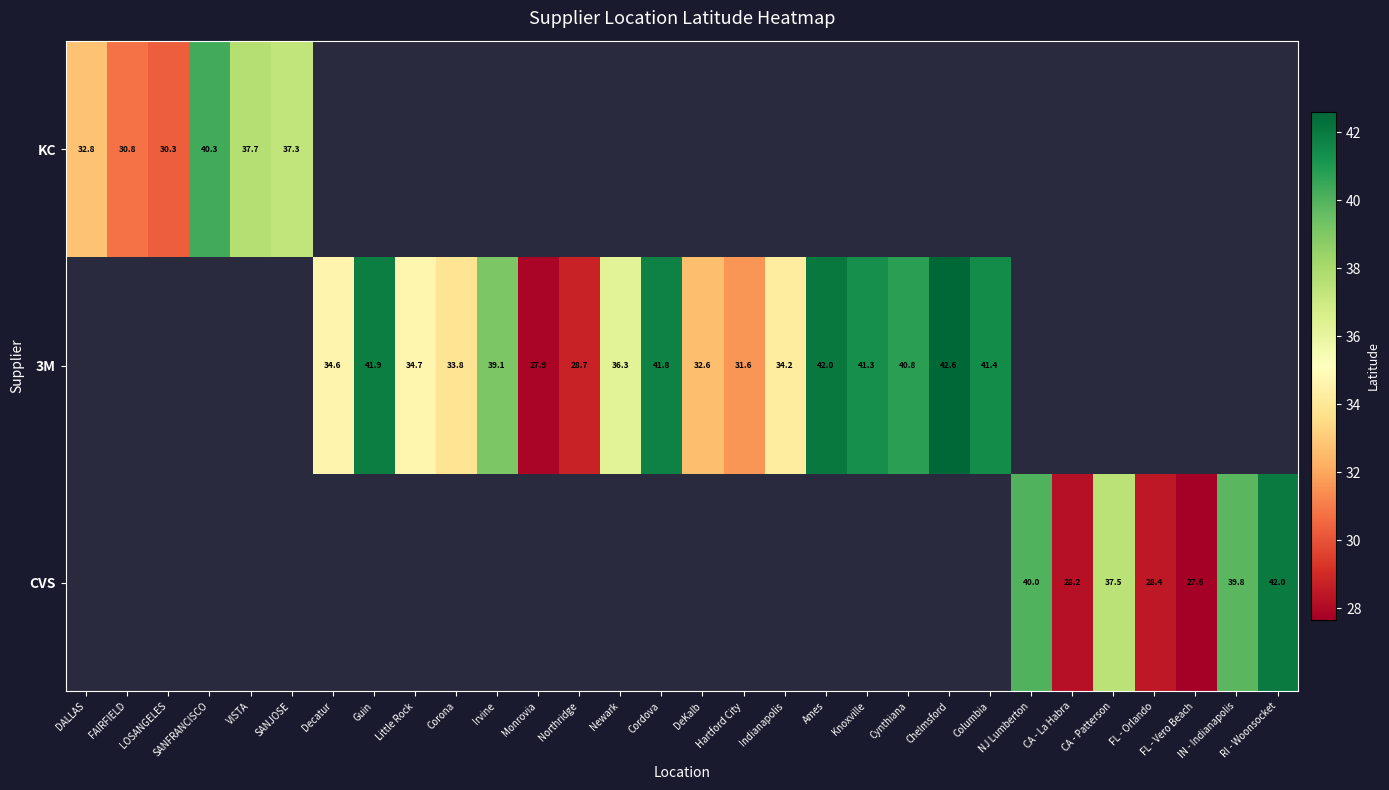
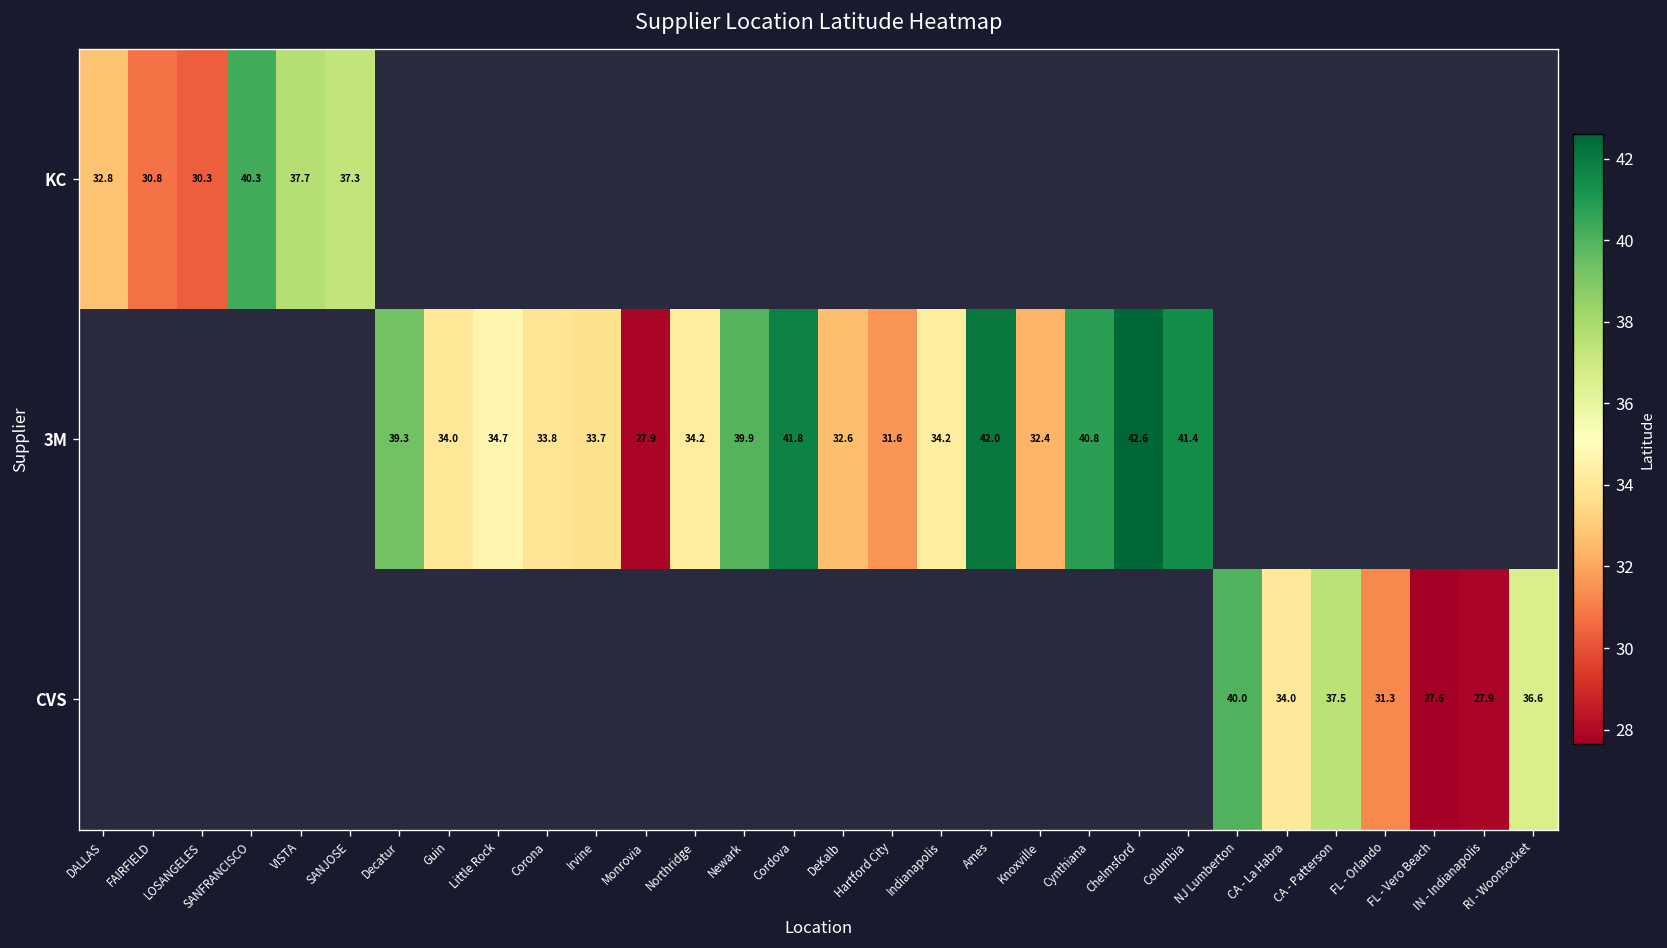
3M, Decatur: 34.6 -> 39.3
3M, Guin: 41.9 -> 34.0
3M, Irvine: 39.1 -> 33.7
3M, Northridge: 28.7 -> 34.2
3M, Newark: 36.3 -> 39.9
3M, Knoxville: 41.3 -> 32.4
CVS, CA - La Habra: 28.2 -> 34.0
CVS, FL - Orlando: 28.4 -> 31.3
CVS, IN - Indianapolis: 39.8 -> 27.9
CVS, RI - Woonsocket: 42.0 -> 36.6
